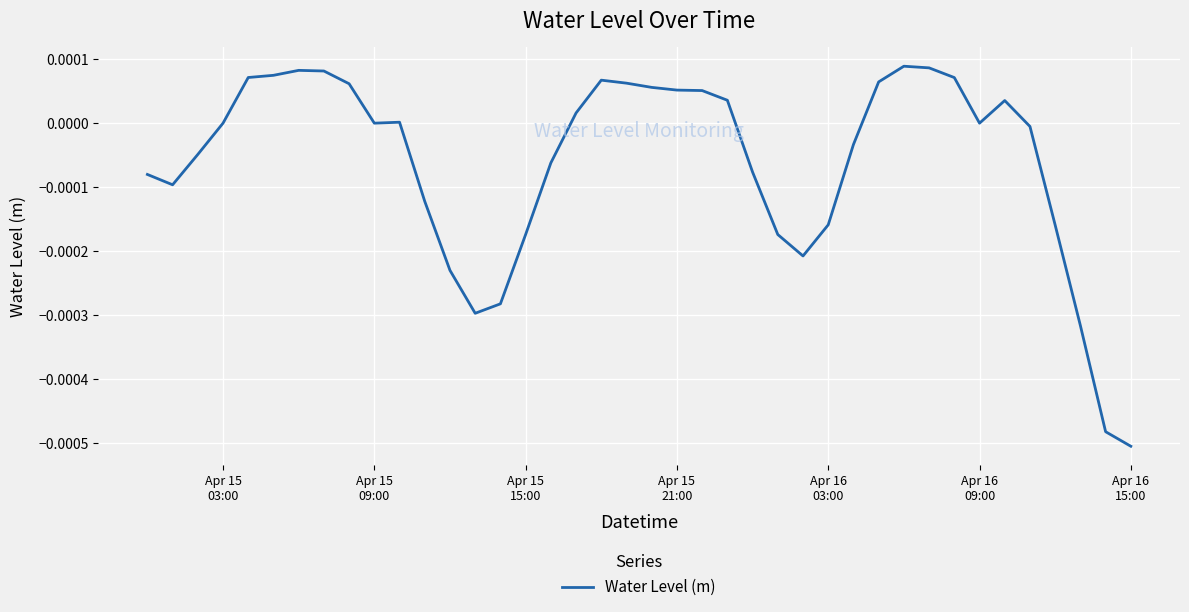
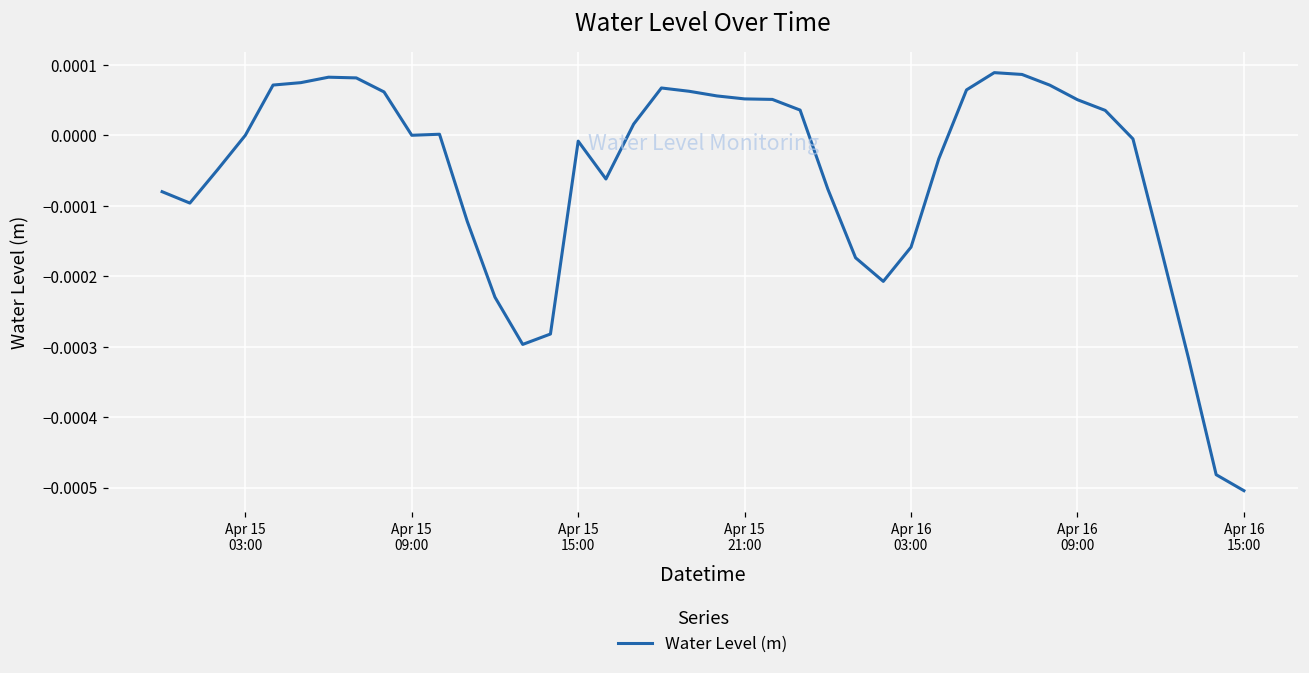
Apr 15 15:00: -0.00017 -> -0.00001
Apr 16 09:00: 0.0000 -> 0.0001
